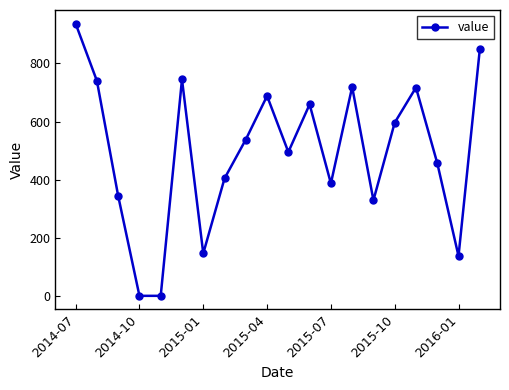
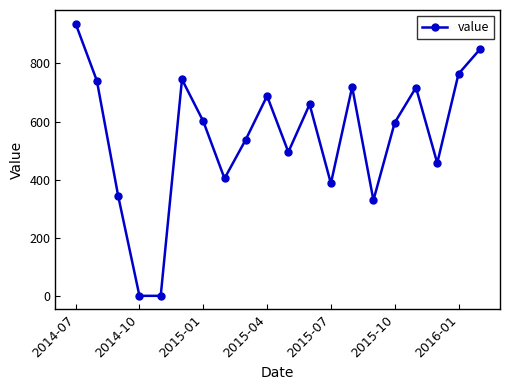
2015-01: 150 -> 600
2016-01: 140 -> 760
